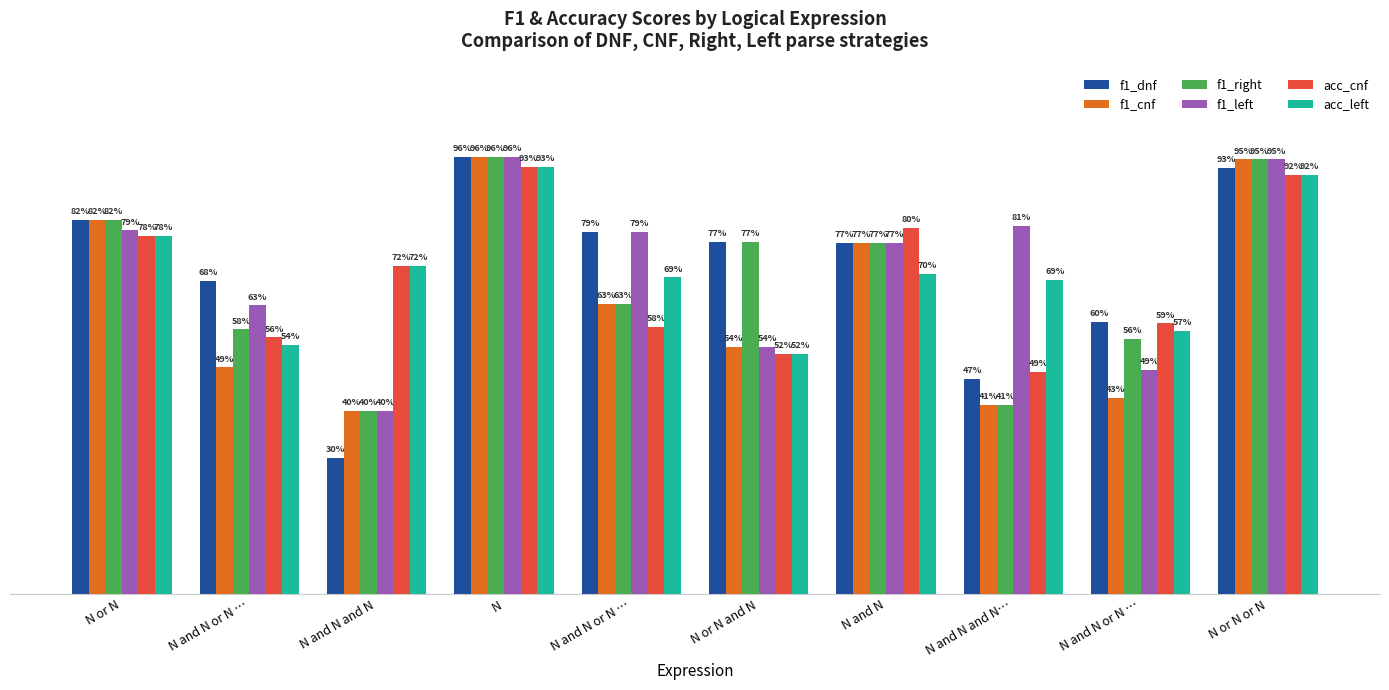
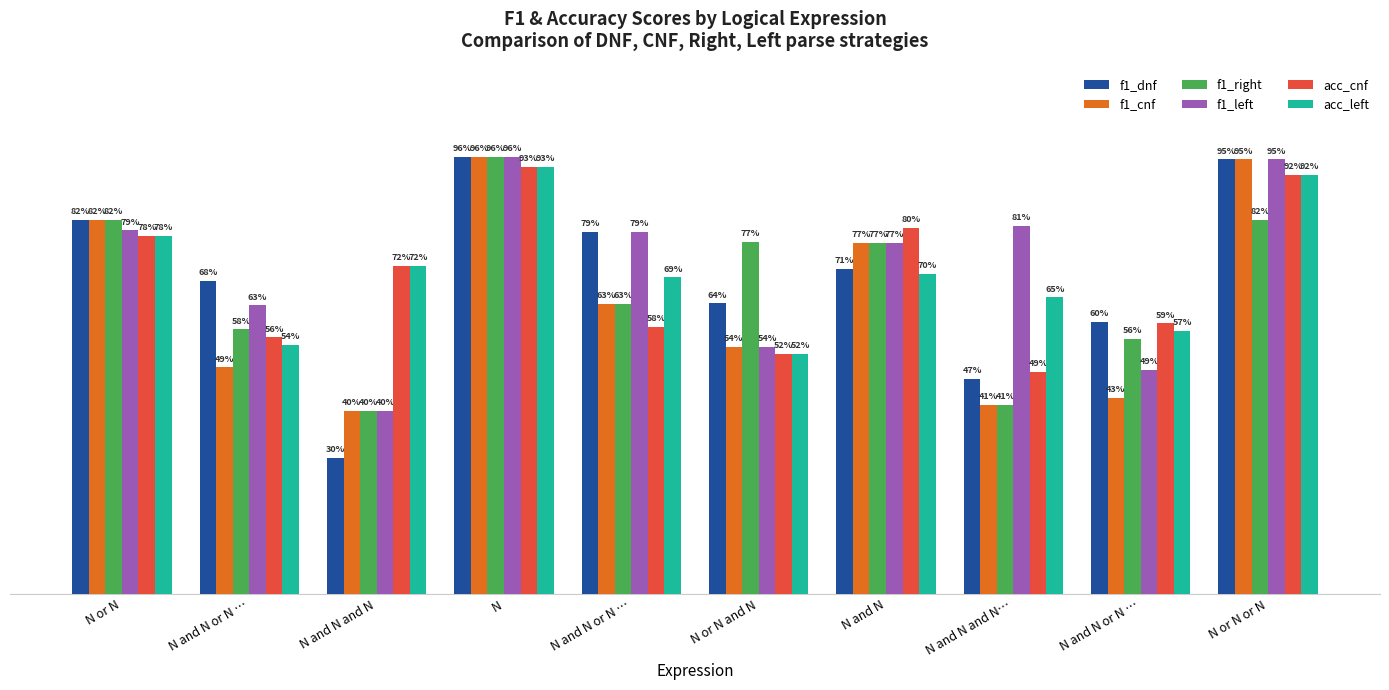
f1_dnf, N or N and N: 77% -> 64%
f1_dnf, N and N: 77% -> 71%
acc_left, N and N and N…: 69% -> 65%
f1_dnf, N or N or N: 93% -> 95%
f1_right, N or N or N: 95% -> 82%
